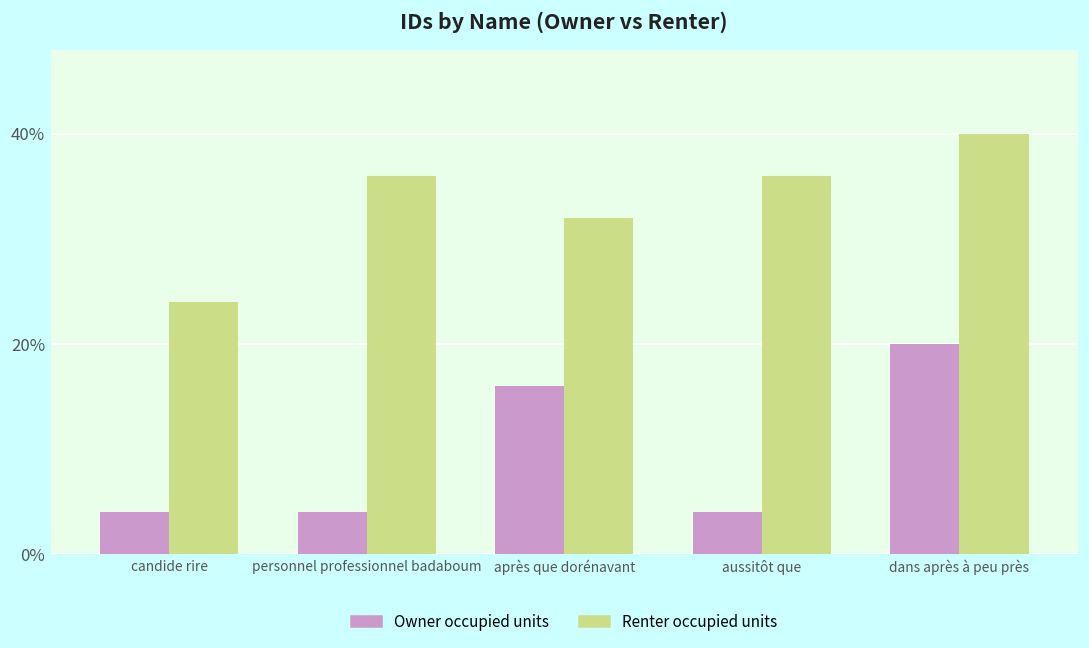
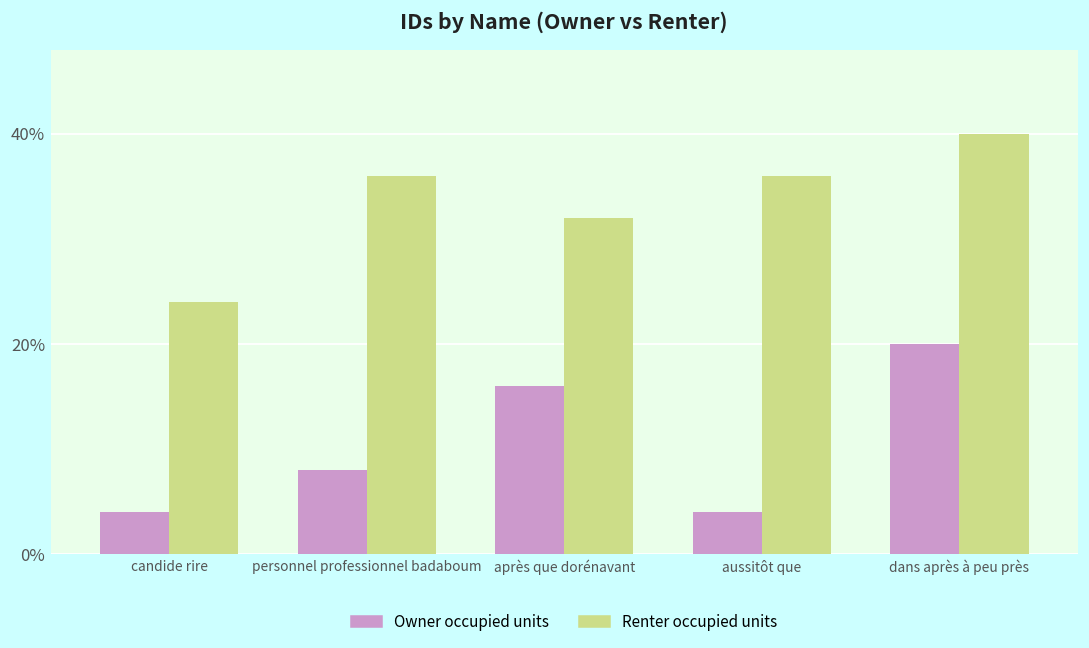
Owner occupied units, personnel professionnel badaboum: 4% -> 8%
